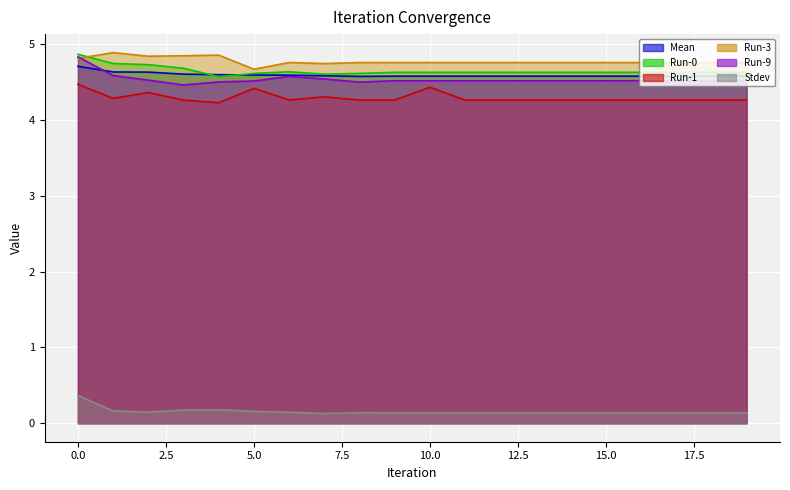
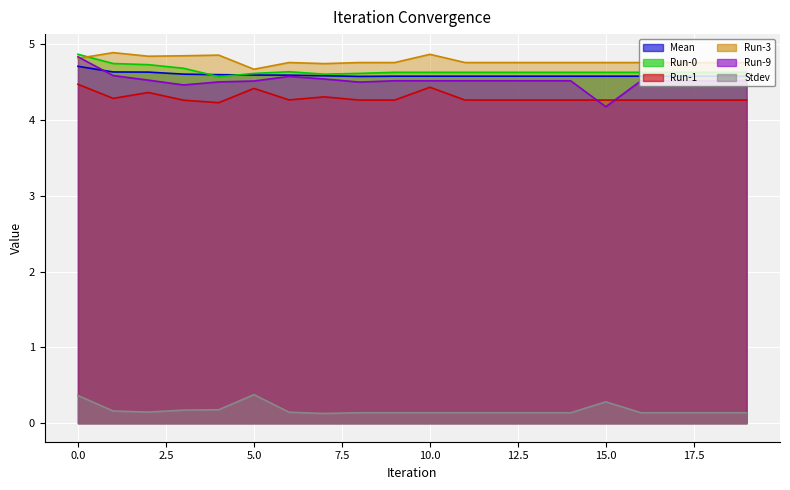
Stdev, 5.0: 0.2 -> 0.4
Run-3, 10.0: 4.8 -> 4.9
Run-9, 15.0: 4.5 -> 4.2
Stdev, 15.0: 0.1 -> 0.3
